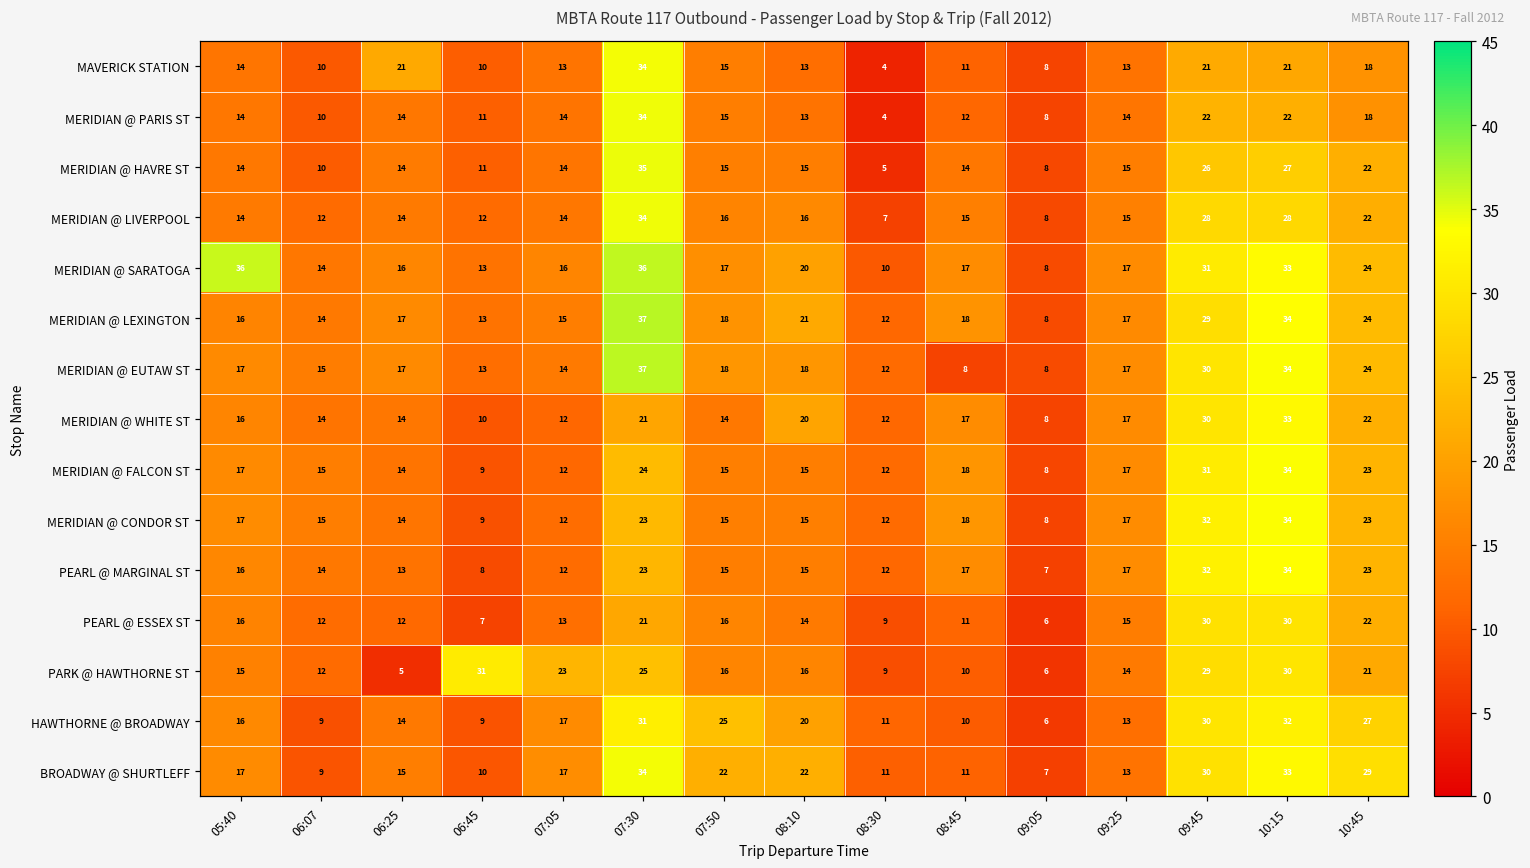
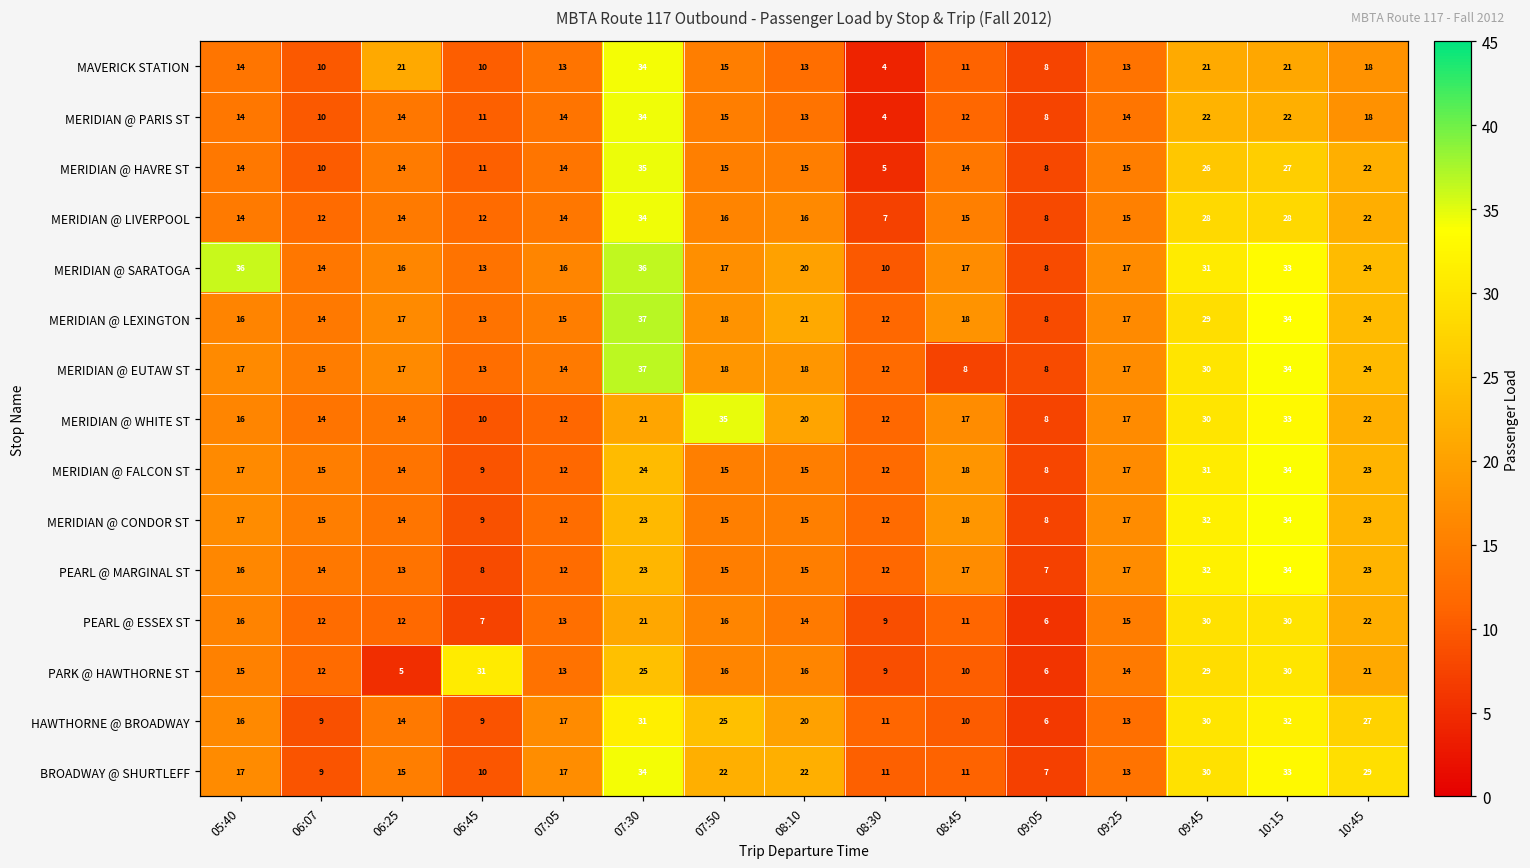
MERIDIAN @ WHITE ST, 07:50: 14 -> 35
PARK @ HAWTHORNE ST, 07:05: 23 -> 13
